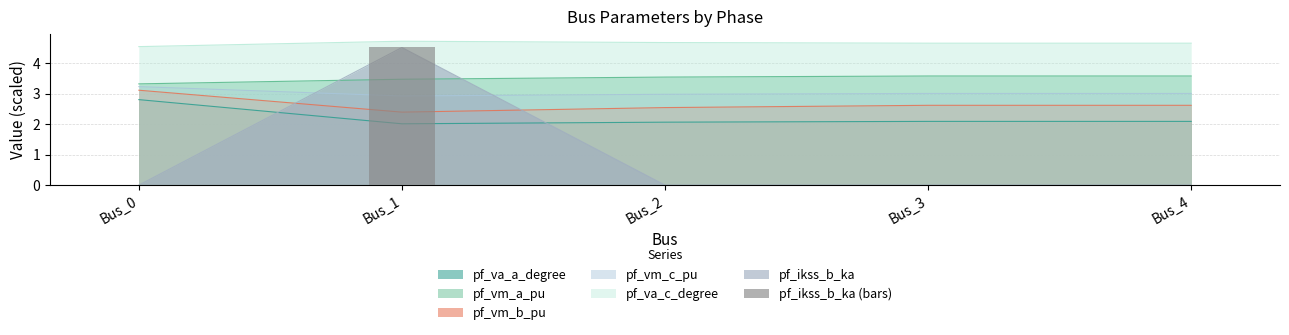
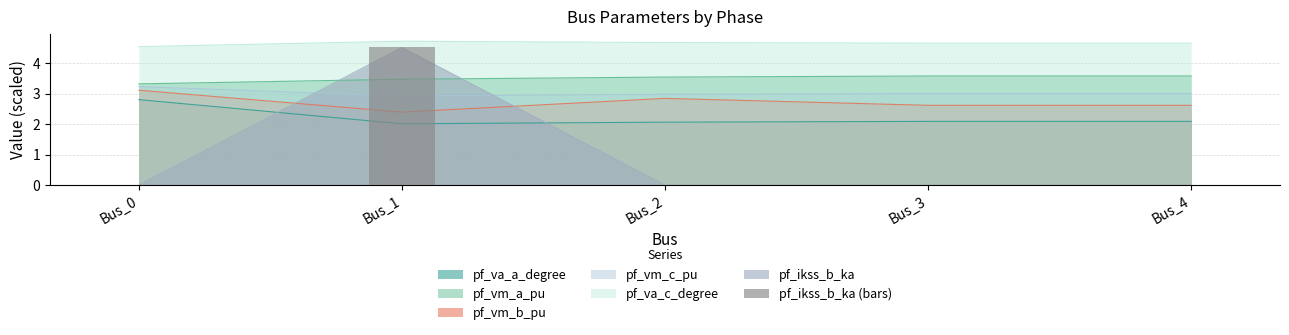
pf_vm_b_pu, Bus_2: 2.5 -> 2.8
